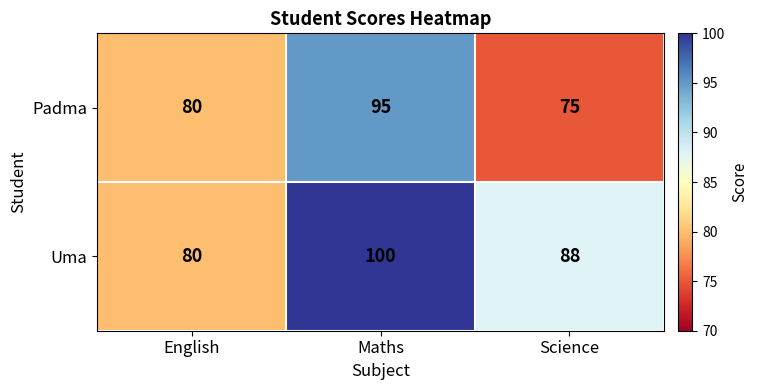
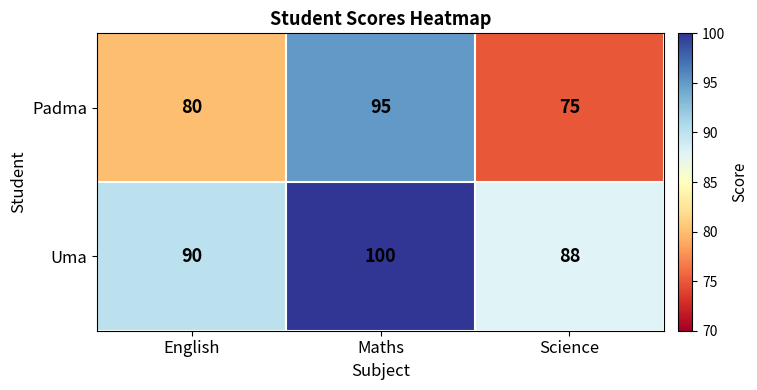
Uma, English: 80 -> 90
